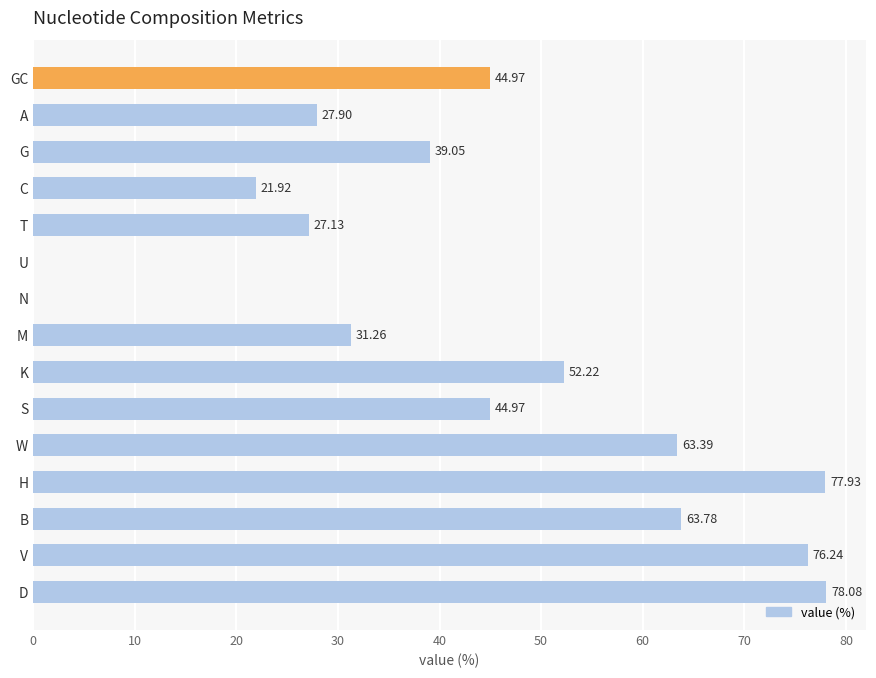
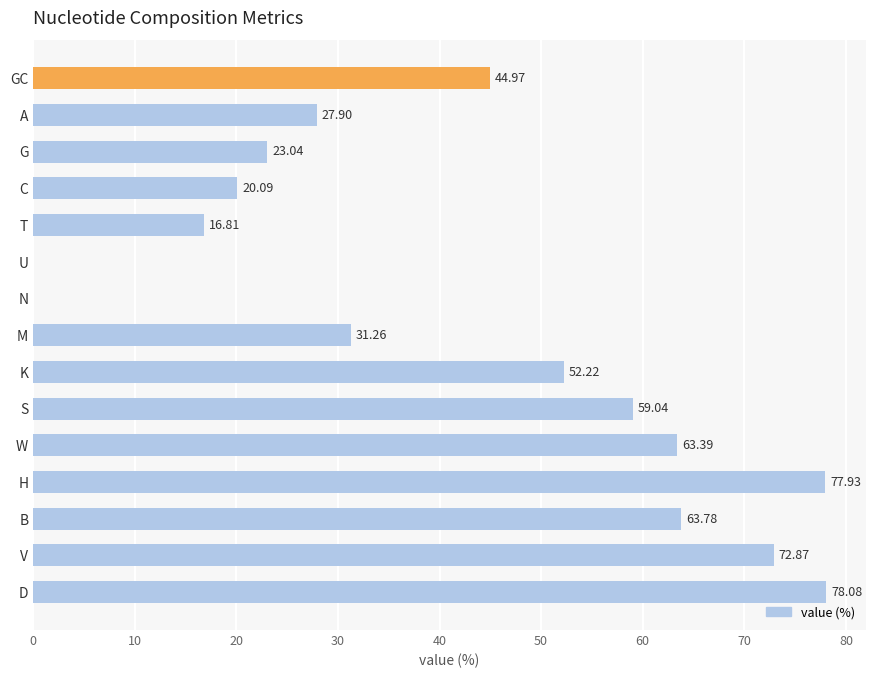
G: 39.05 -> 23.04
C: 21.92 -> 20.09
T: 27.13 -> 16.81
S: 44.97 -> 59.04
V: 76.24 -> 72.87
